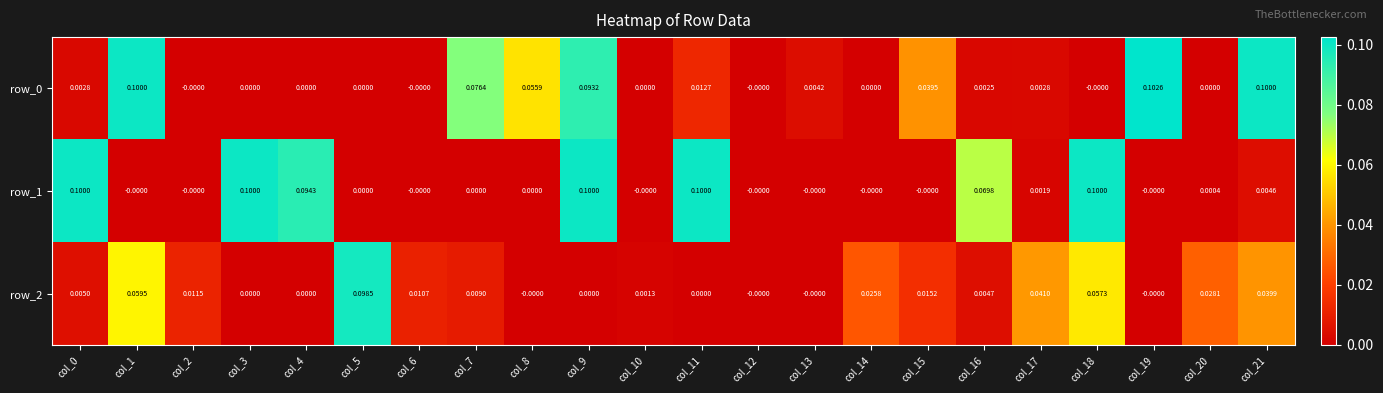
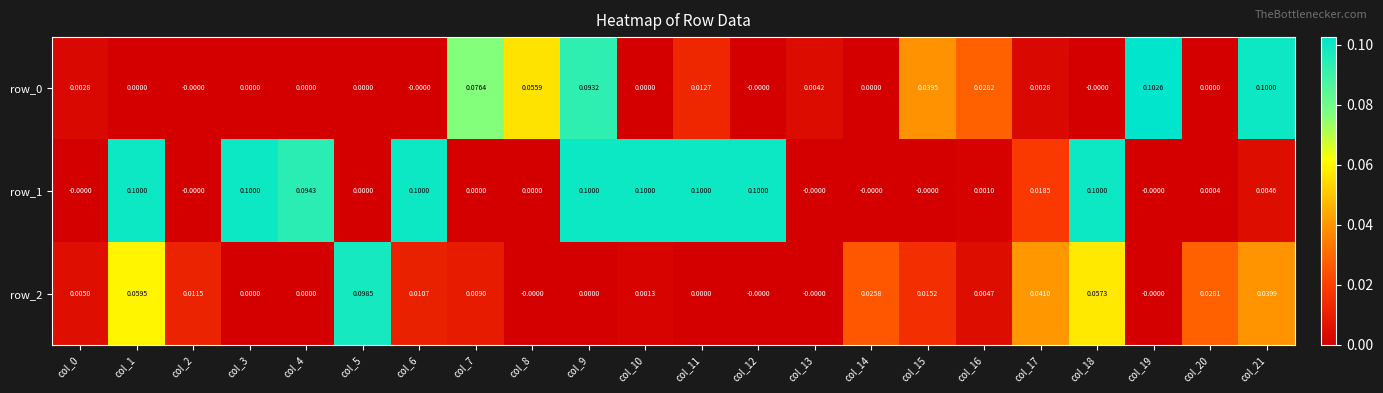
row_0, col_1: 0.1000 -> 0.0000
row_0, col_16: 0.0025 -> 0.0282
row_1, col_0: 0.1000 -> -0.0000
row_1, col_1: -0.0000 -> 0.1000
row_1, col_6: -0.0000 -> 0.1000
row_1, col_10: -0.0000 -> 0.1000
row_1, col_12: -0.0000 -> 0.1000
row_1, col_16: 0.0698 -> 0.0010
row_1, col_17: 0.0019 -> 0.0185
